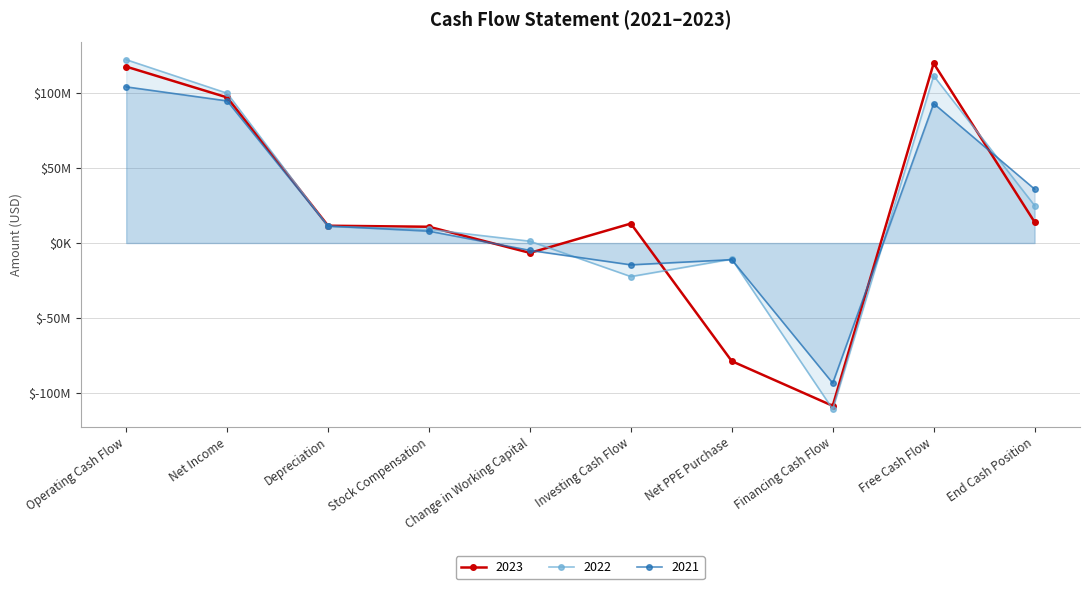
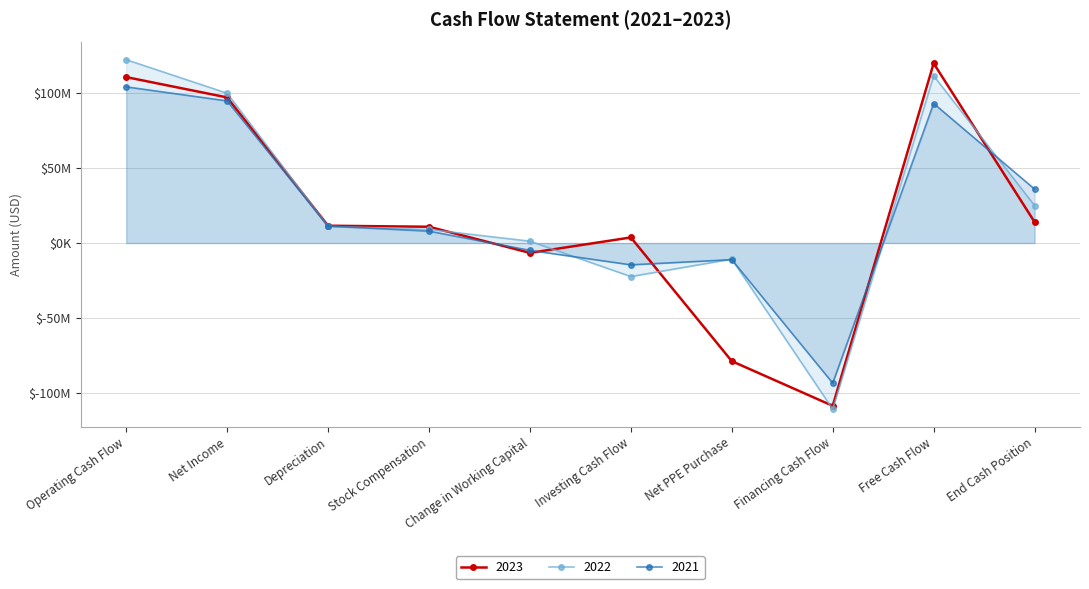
2023, Operating Cash Flow: $118000000 -> $111000000
2023, Investing Cash Flow: $13000000 -> $4000000
